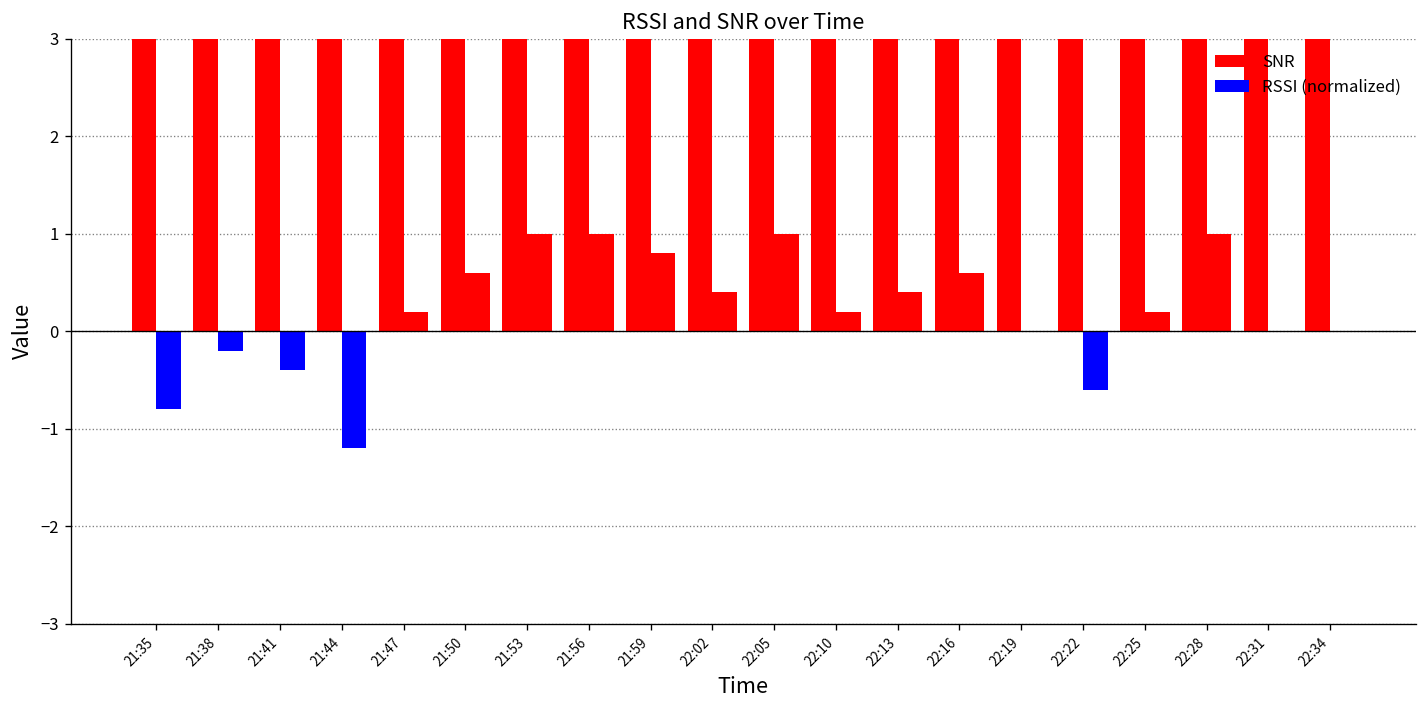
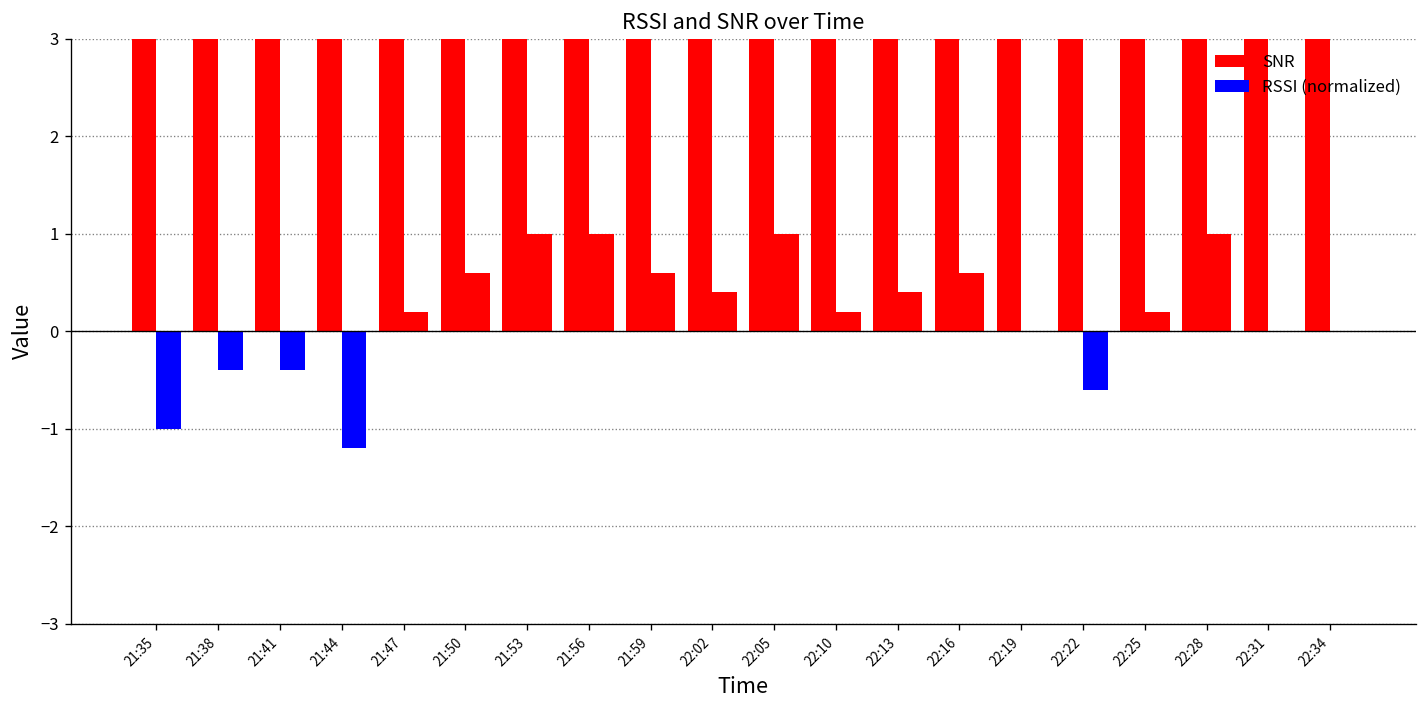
RSSI (normalized), 21:35: -0.8 -> -1.0
RSSI (normalized), 21:38: -0.2 -> -0.4
RSSI (normalized), 21:59: 0.8 -> 0.6
